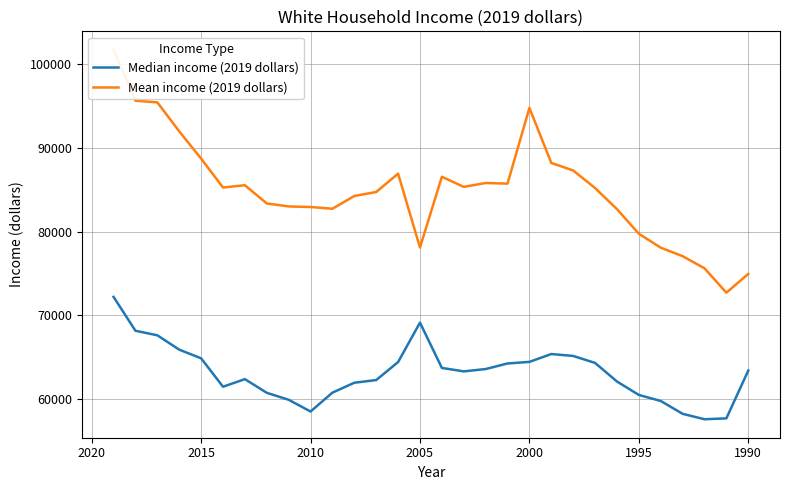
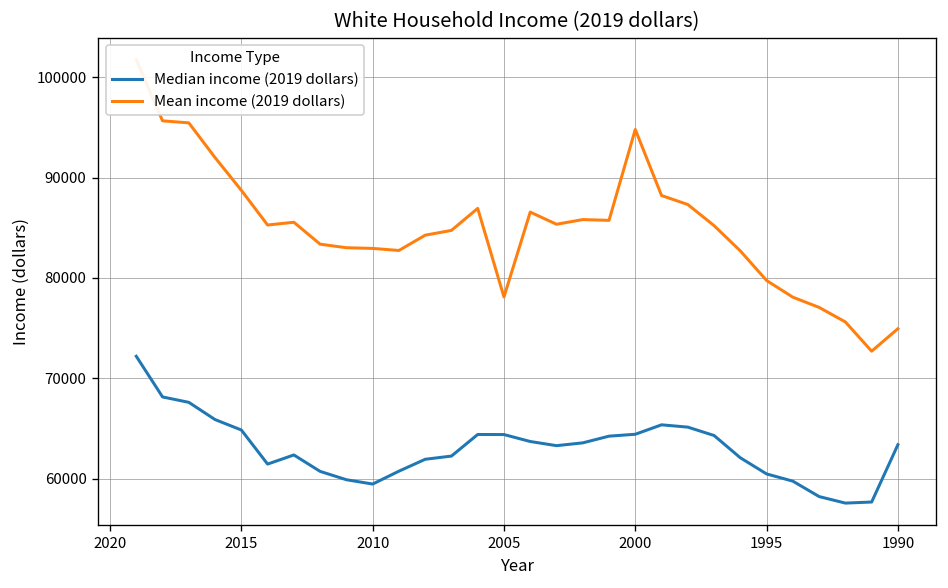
Median income (2019 dollars), 2010: 58500 -> 59500
Median income (2019 dollars), 2005: 69000 -> 64000
